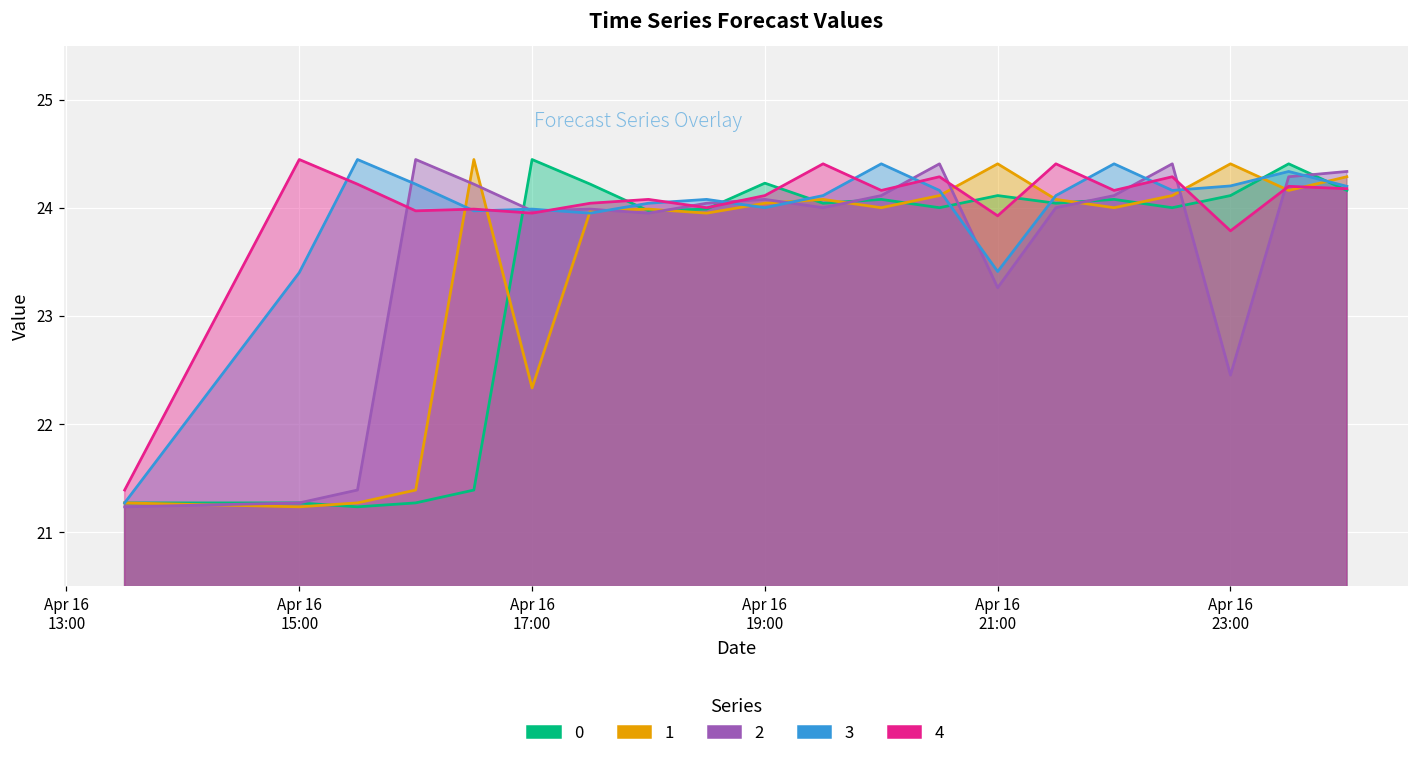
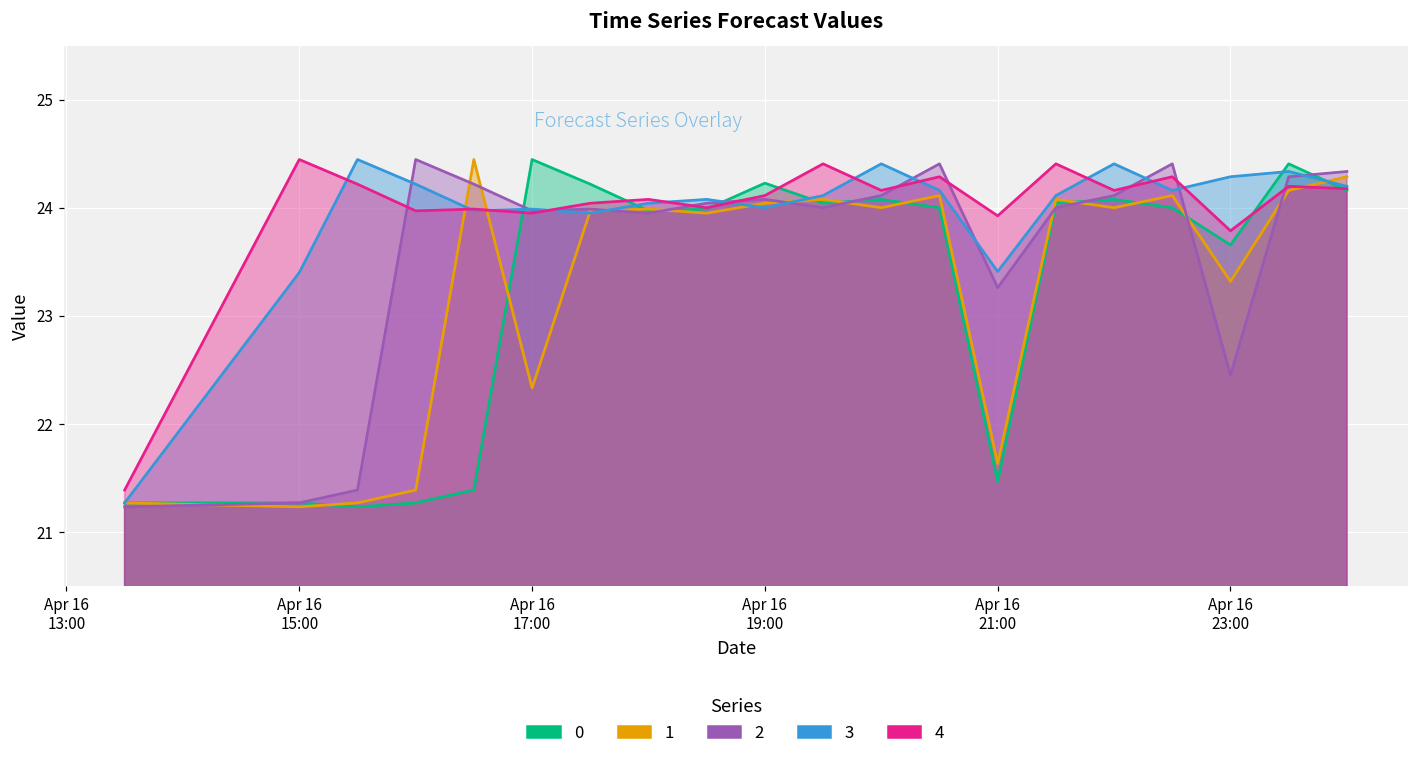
0, Apr 16 21:00: 24.1 -> 21.5
1, Apr 16 21:00: 24.4 -> 21.6
0, Apr 16 23:00: 24.1 -> 23.7
1, Apr 16 23:00: 24.4 -> 23.3
3, Apr 16 23:00: 24.2 -> 24.3
